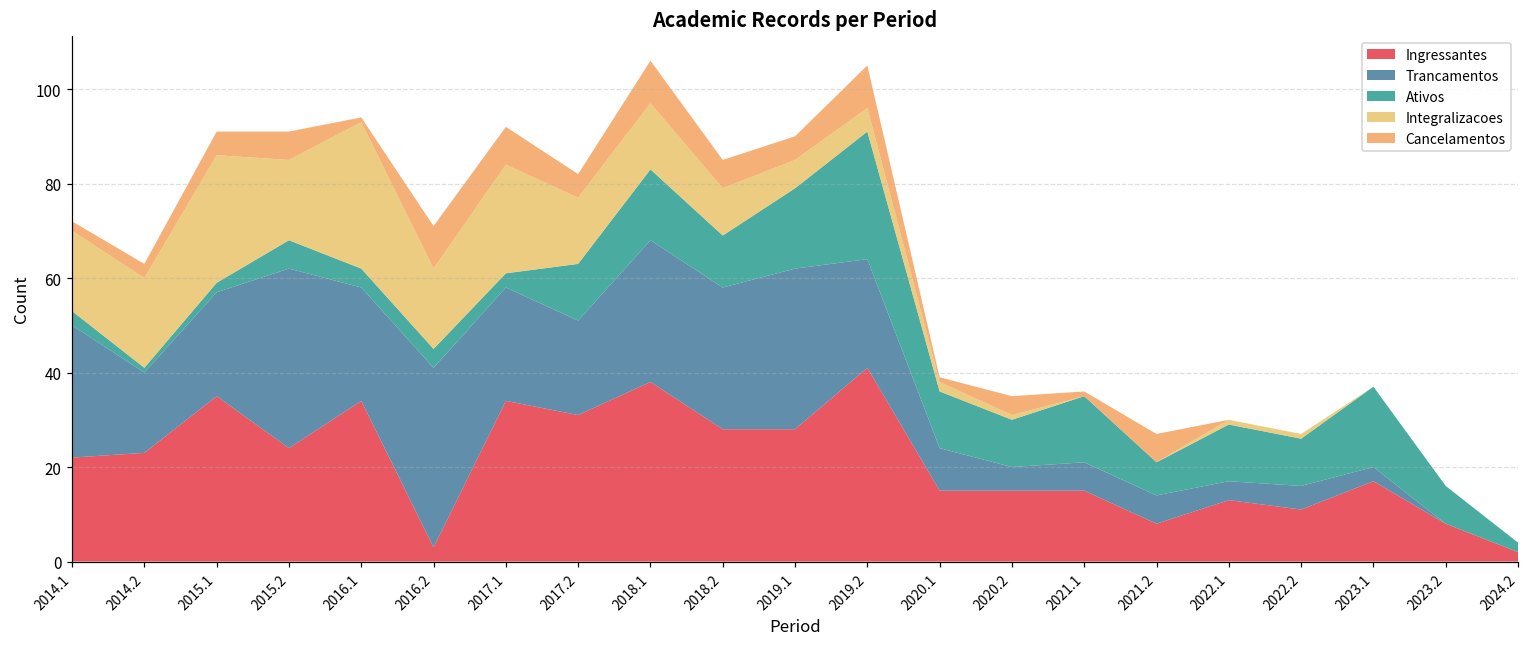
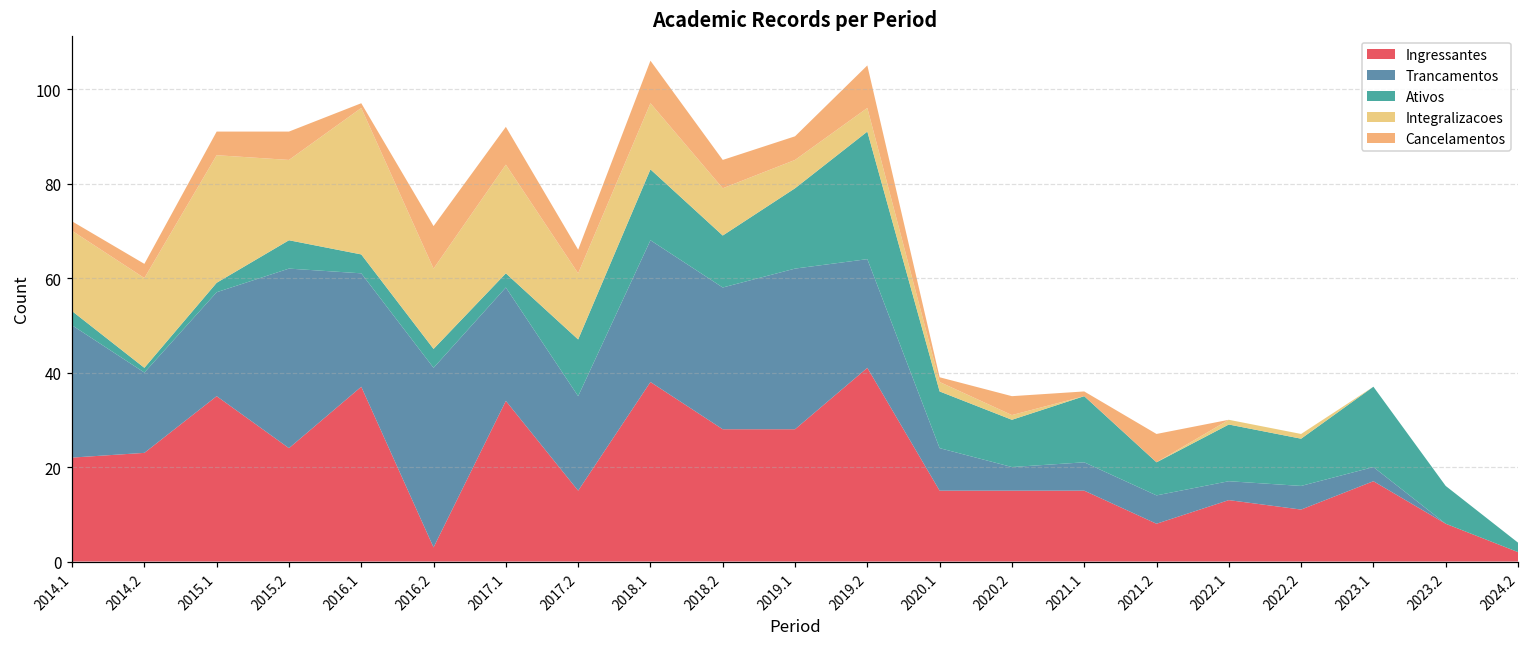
Ingressantes, 2016.1: 34 -> 37
Ingressantes, 2017.2: 31 -> 15
